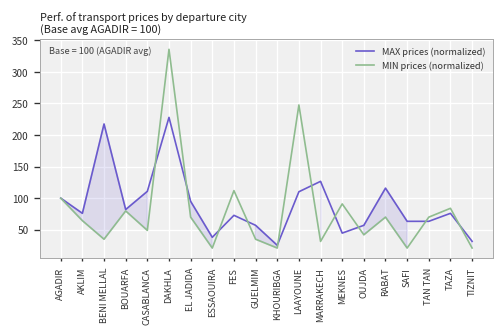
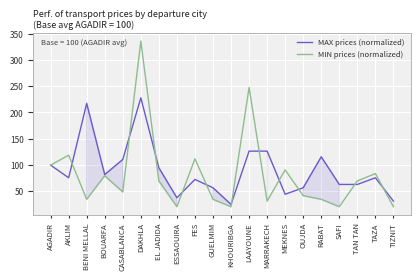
MIN prices (normalized), AKLIM: 60 -> 120
MAX prices (normalized), LAAYOUNE: 110 -> 130
MIN prices (normalized), RABAT: 70 -> 30
